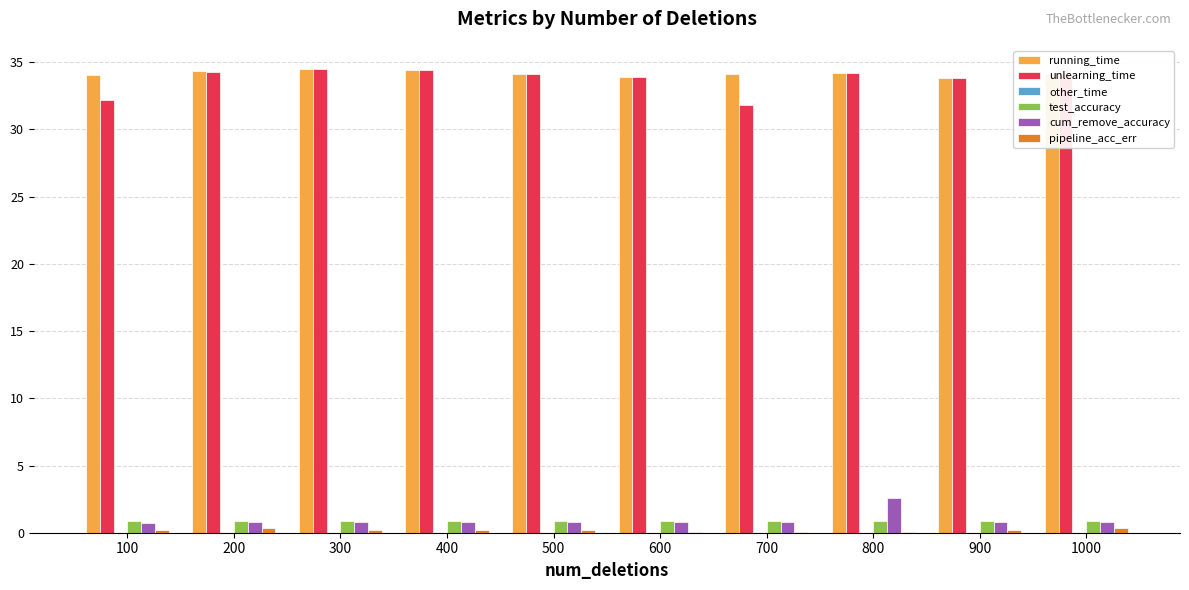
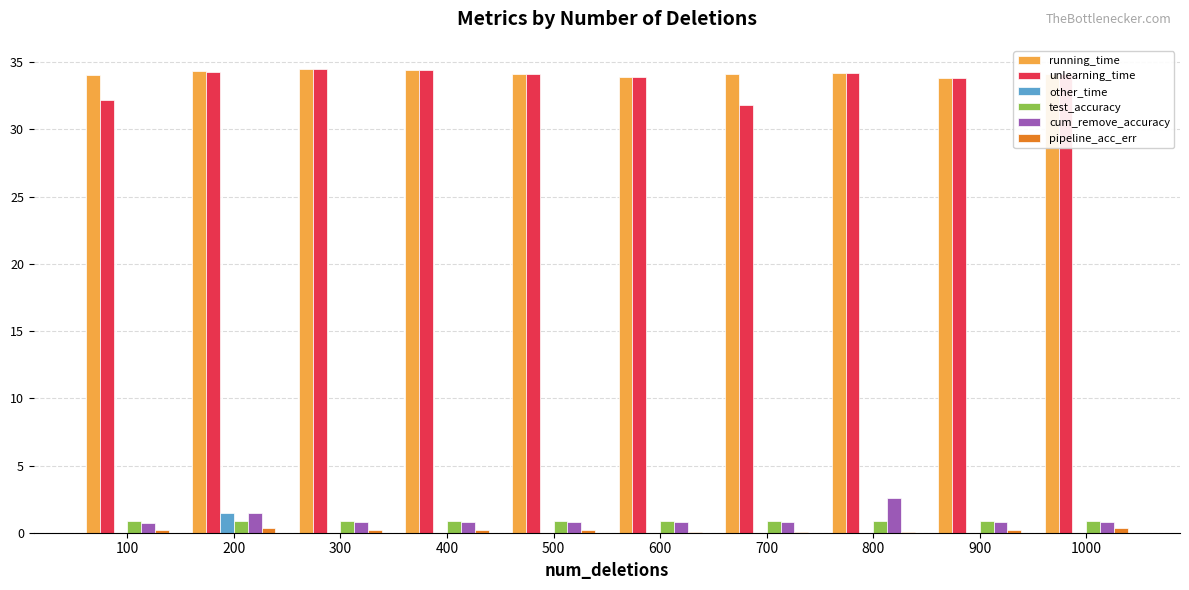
other_time, 200: 0.0 -> 1.4
cum_remove_accuracy, 200: 0.8 -> 1.5
